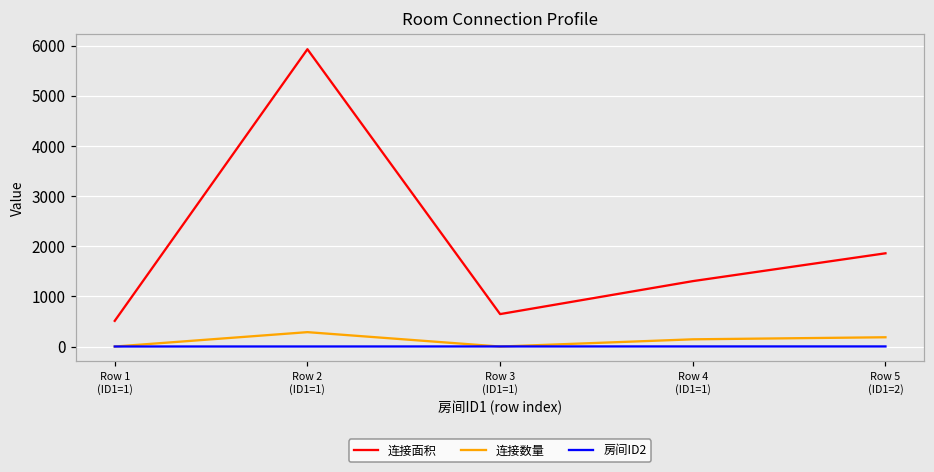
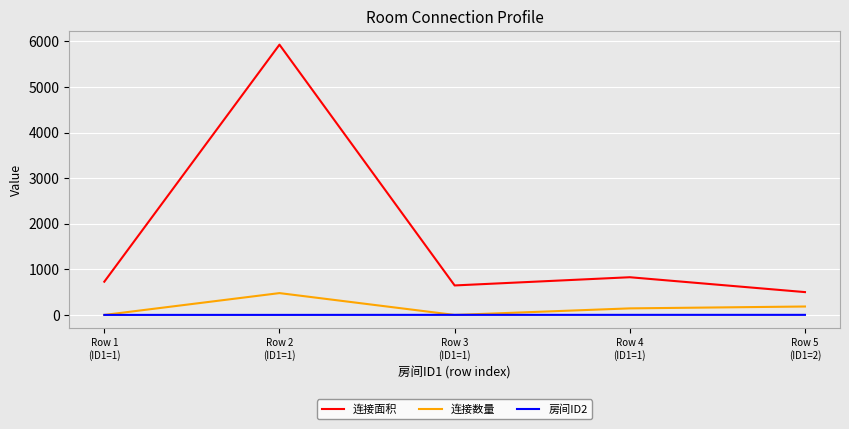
连接面积, Row 1 (ID1=1): 500 -> 700
连接数量, Row 2 (ID1=1): 300 -> 500
连接面积, Row 4 (ID1=1): 1300 -> 800
连接面积, Row 5 (ID1=2): 1900 -> 500
